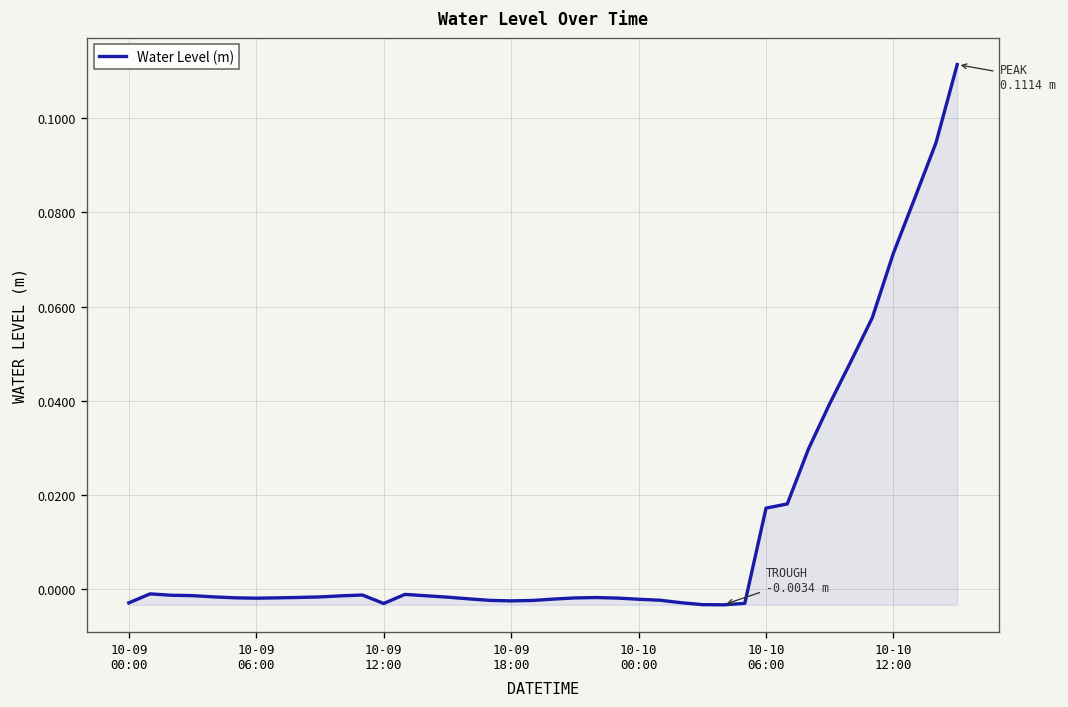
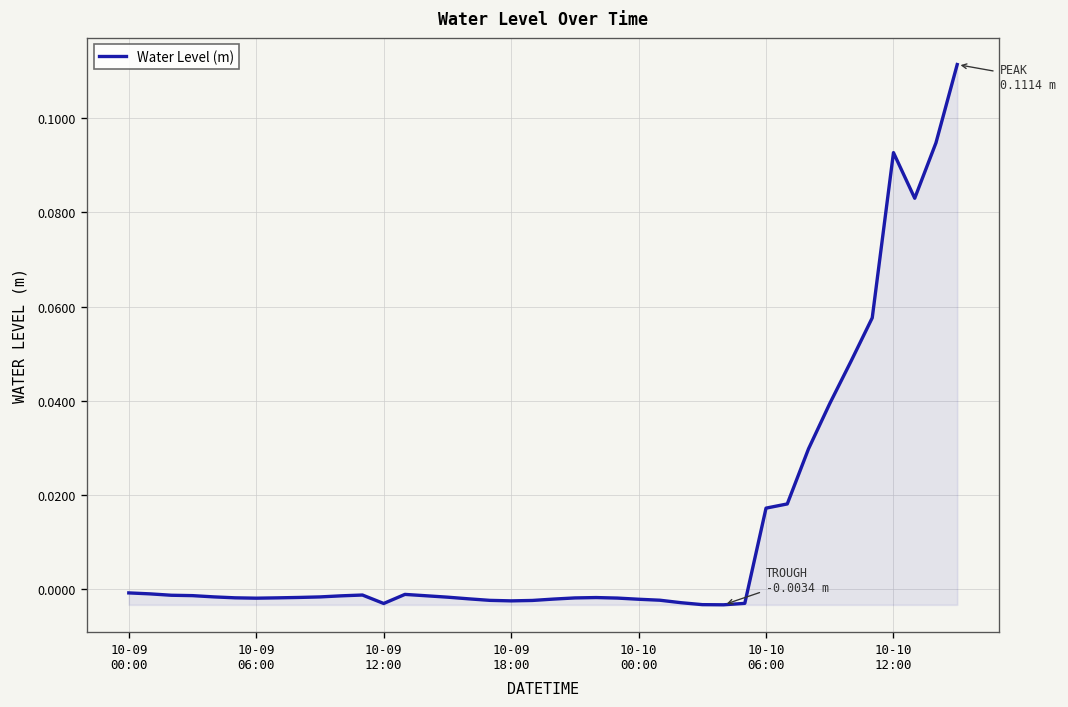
10-09 00:00: -0.003 -> -0.001
10-10 12:00: 0.071 -> 0.093
